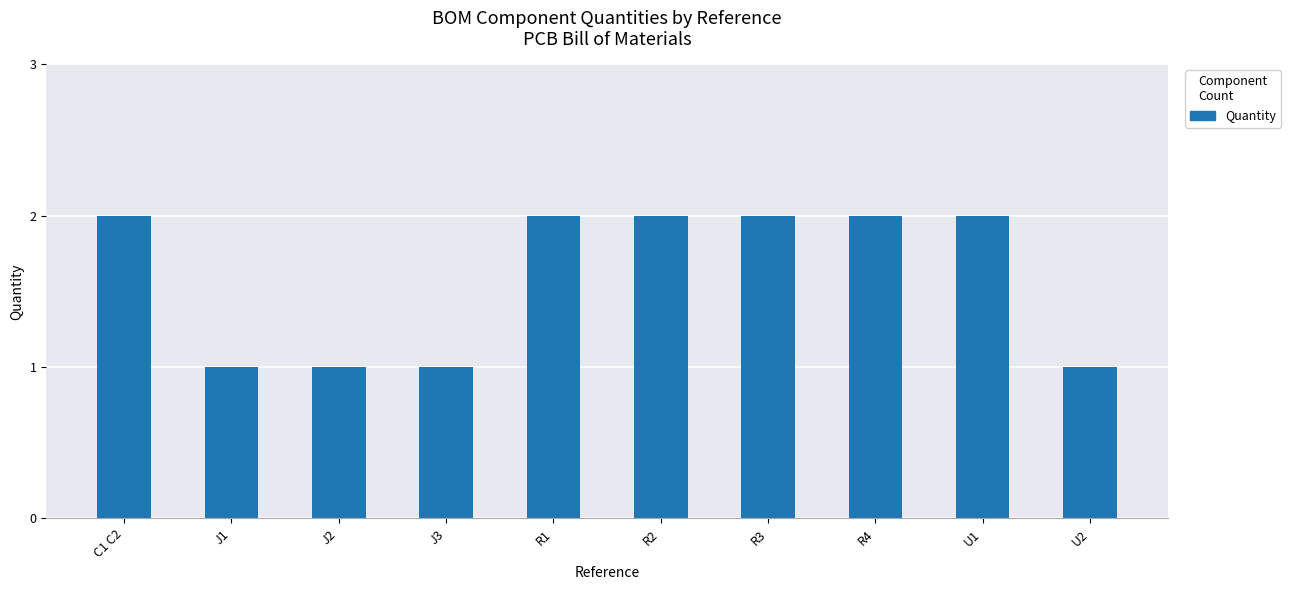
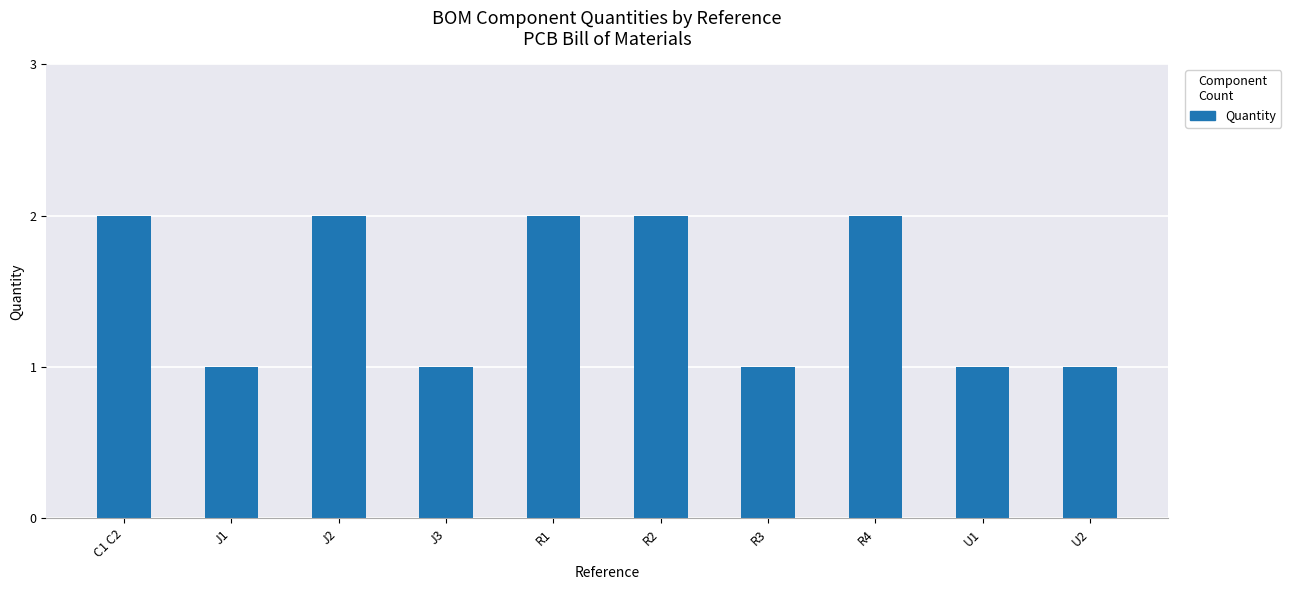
J2: 1 -> 2
R3: 2 -> 1
U1: 2 -> 1
